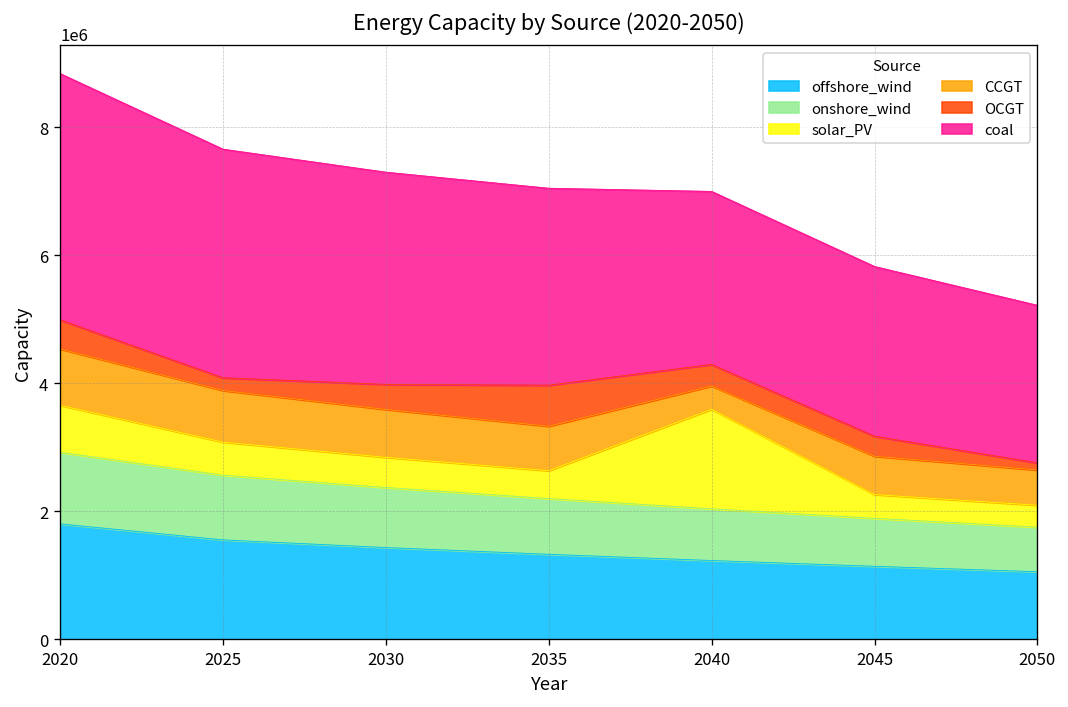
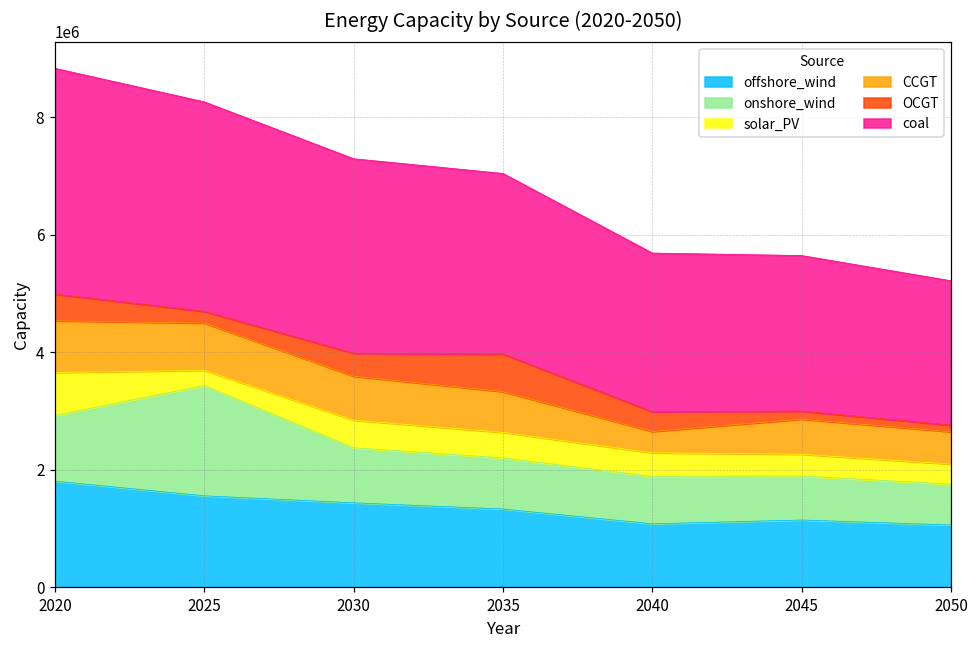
onshore_wind, 2025: 1000000 -> 1900000
solar_PV, 2025: 500000 -> 300000
offshore_wind, 2040: 1200000 -> 1100000
solar_PV, 2040: 1600000 -> 400000
OCGT, 2045: 300000 -> 100000
